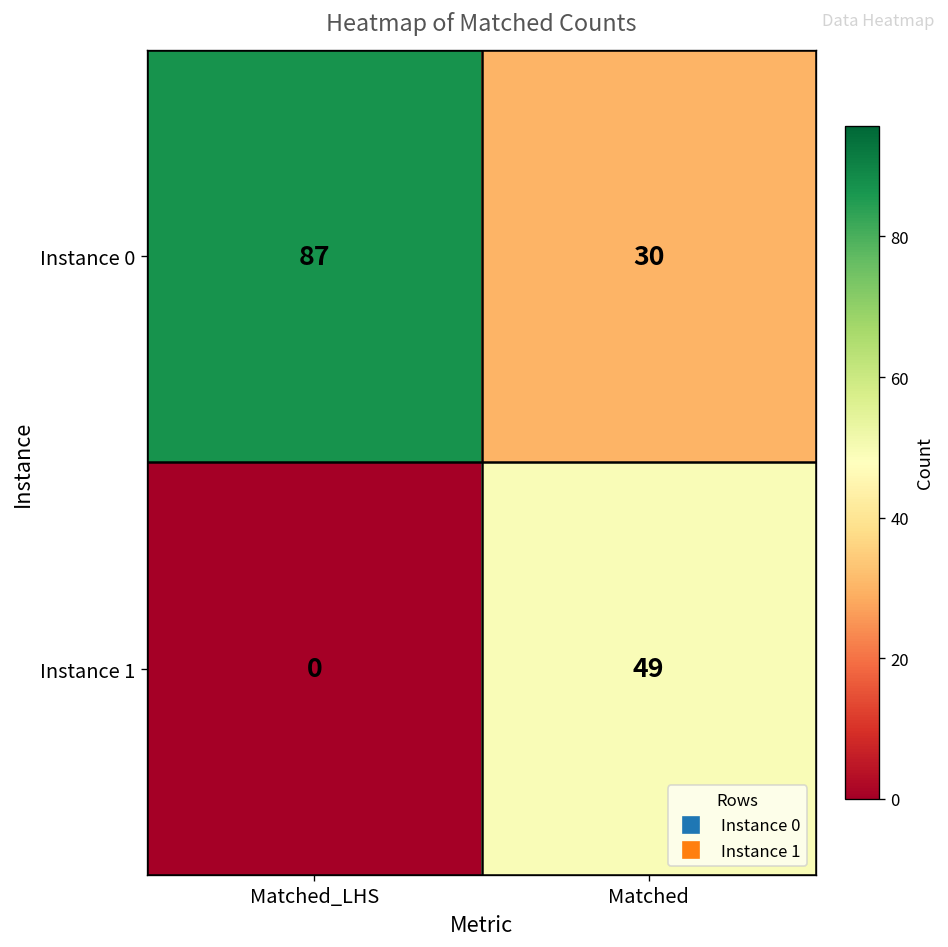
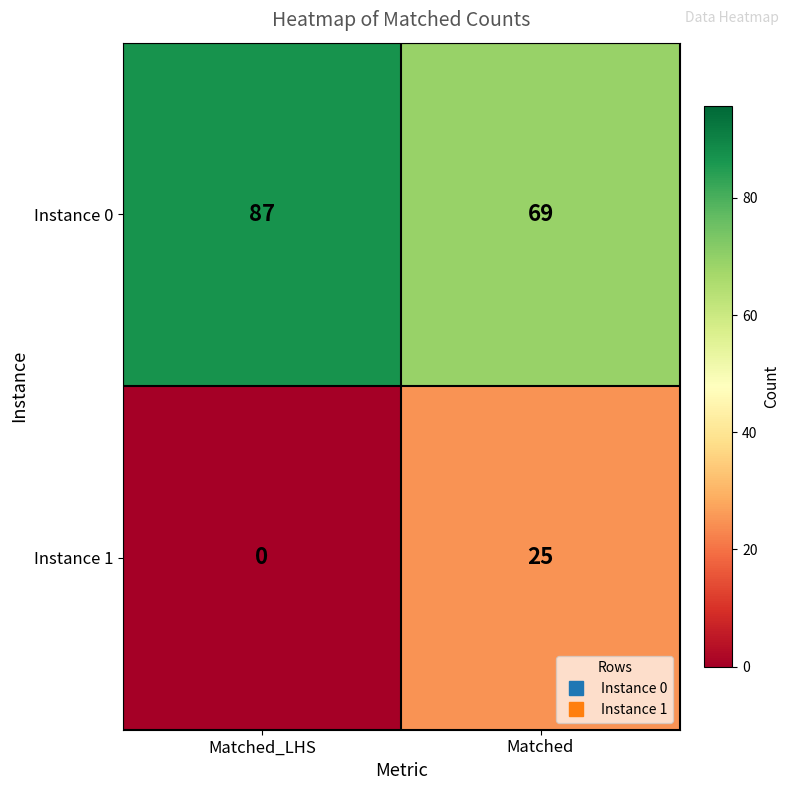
Instance 0, Matched: 30 -> 69
Instance 1, Matched: 49 -> 25
